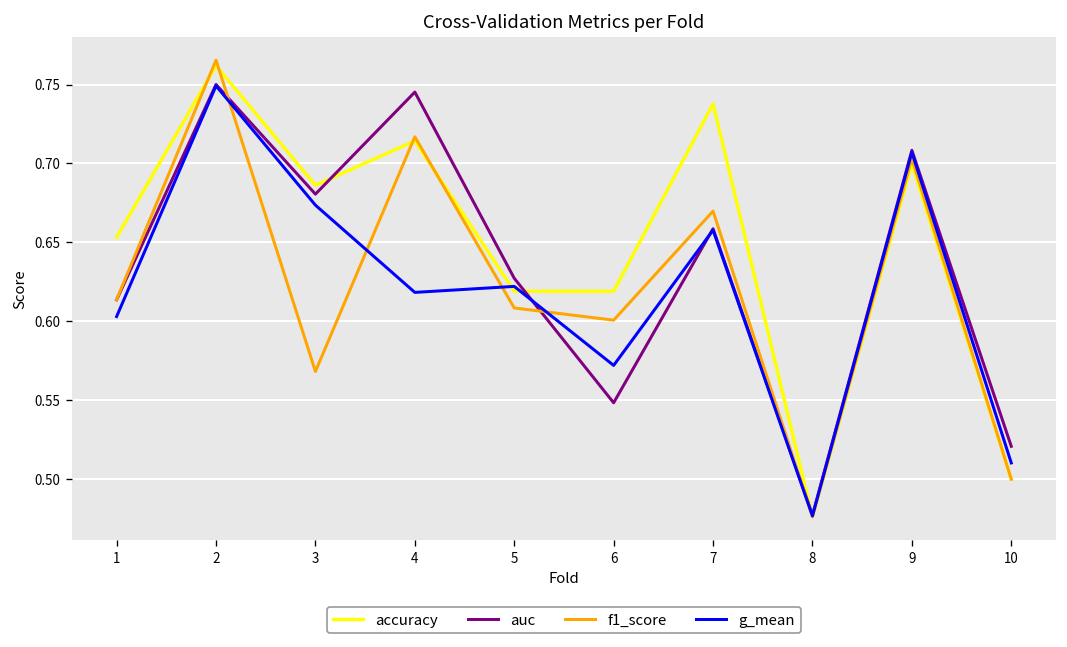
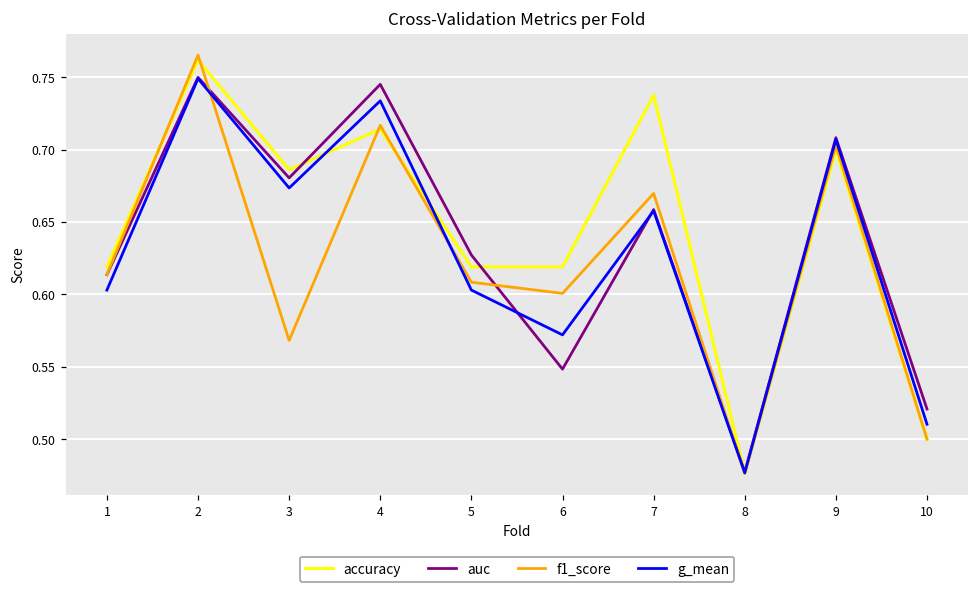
accuracy, 1: 0.653 -> 0.619
g_mean, 4: 0.618 -> 0.734
g_mean, 5: 0.622 -> 0.603
